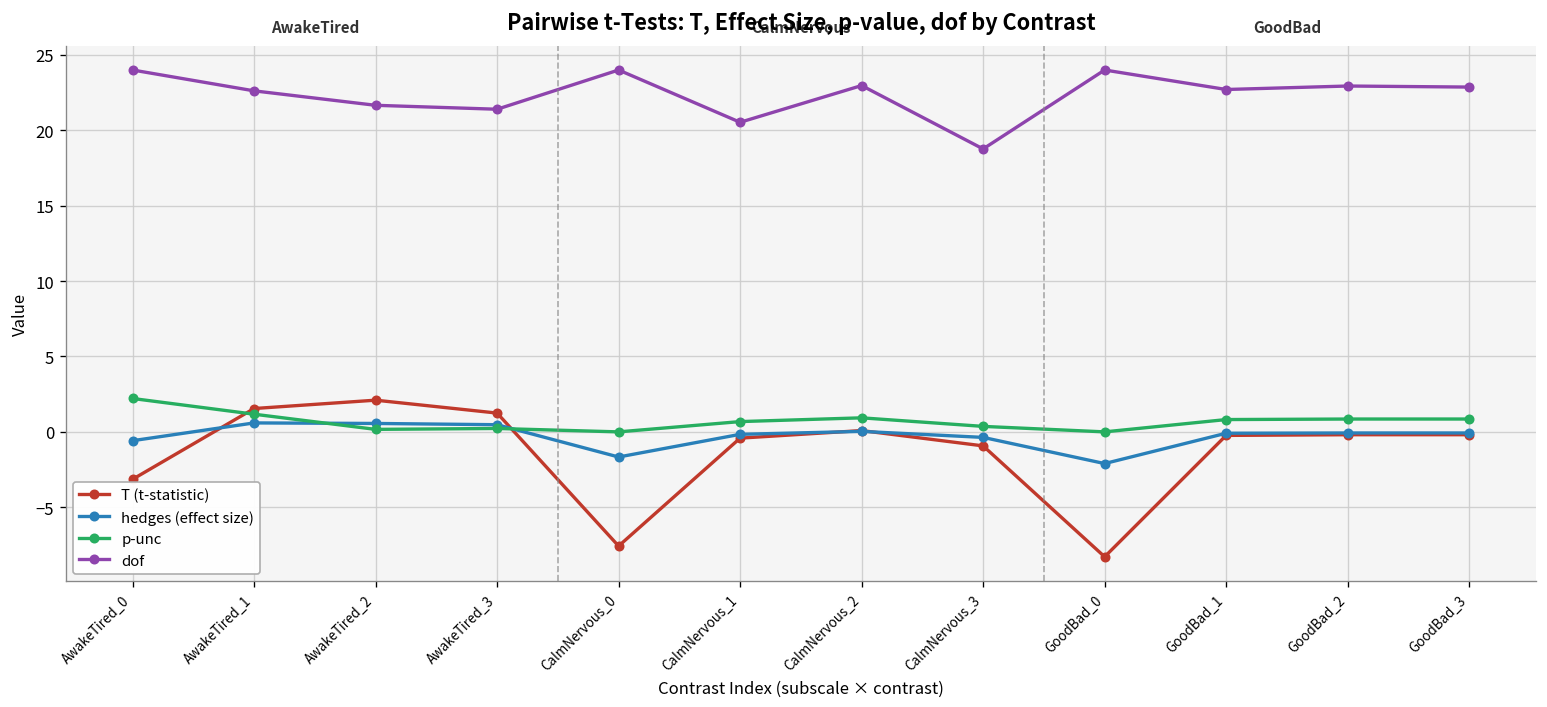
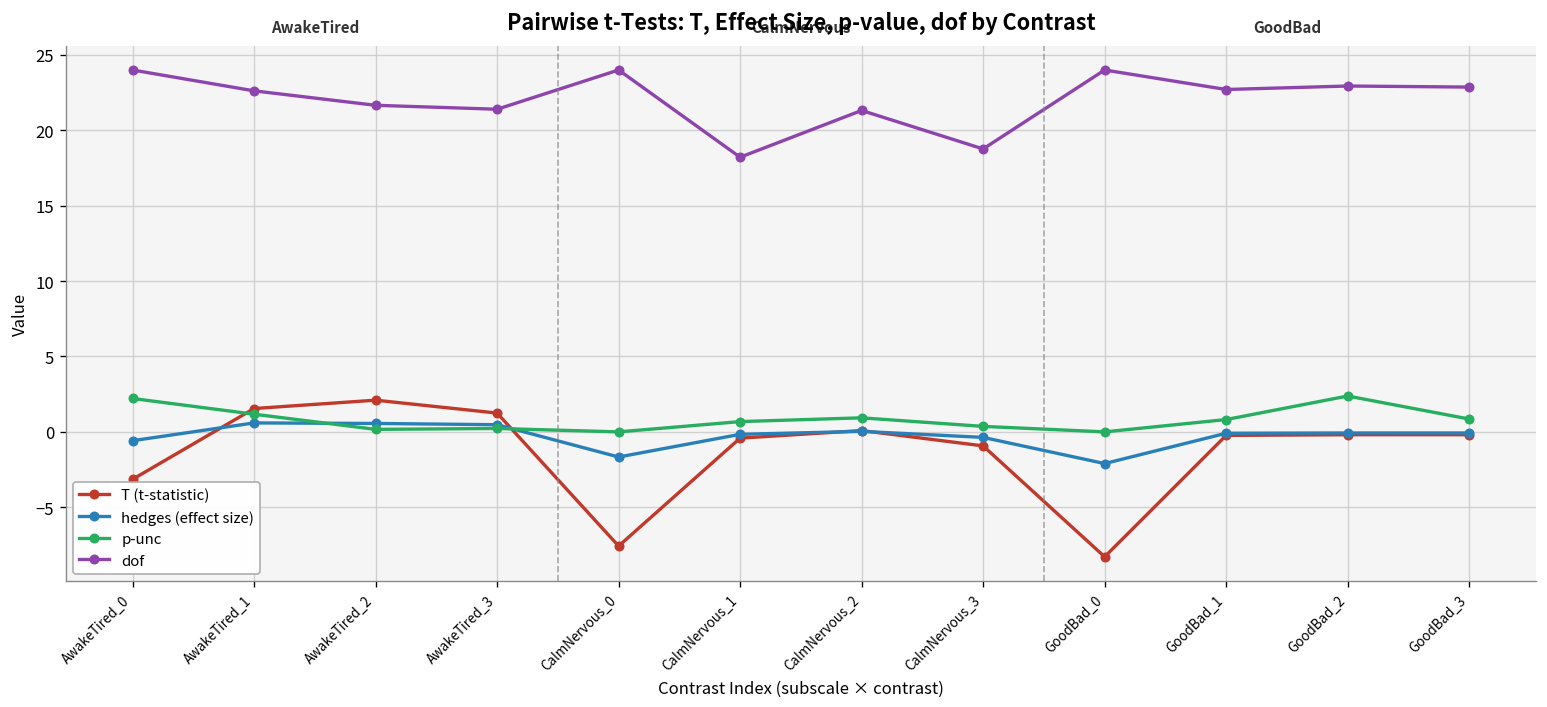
dof, CalmNervous_1: 20.5 -> 18.2
dof, CalmNervous_2: 23.0 -> 21.3
p-unc, GoodBad_2: 0.9 -> 2.4
